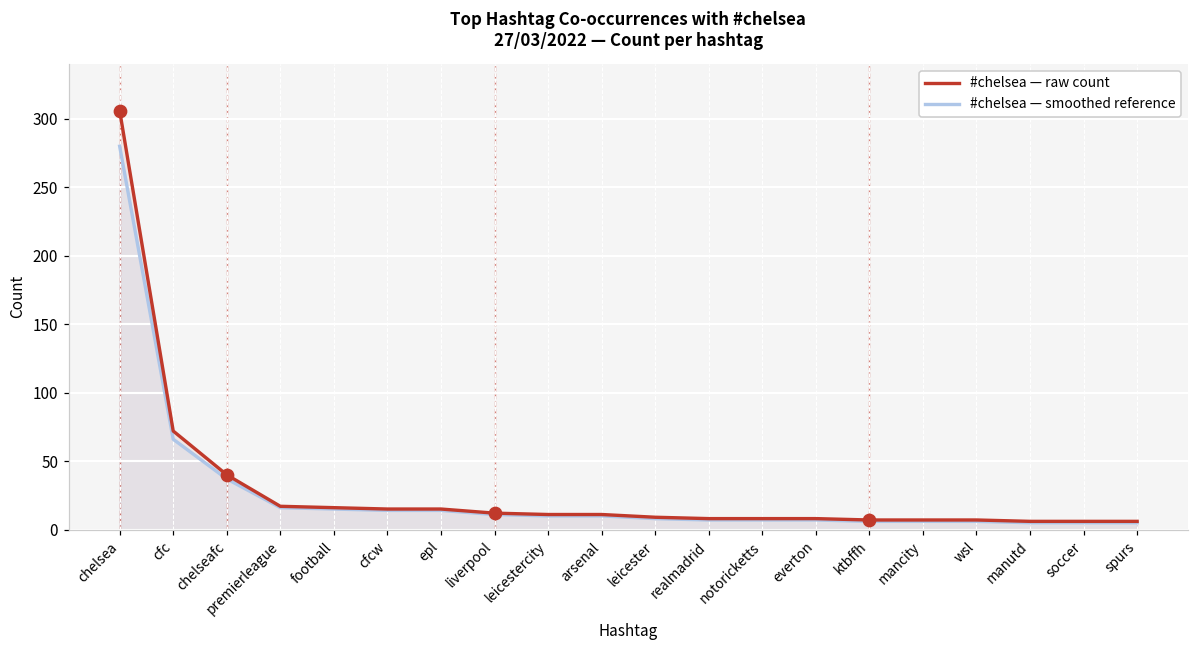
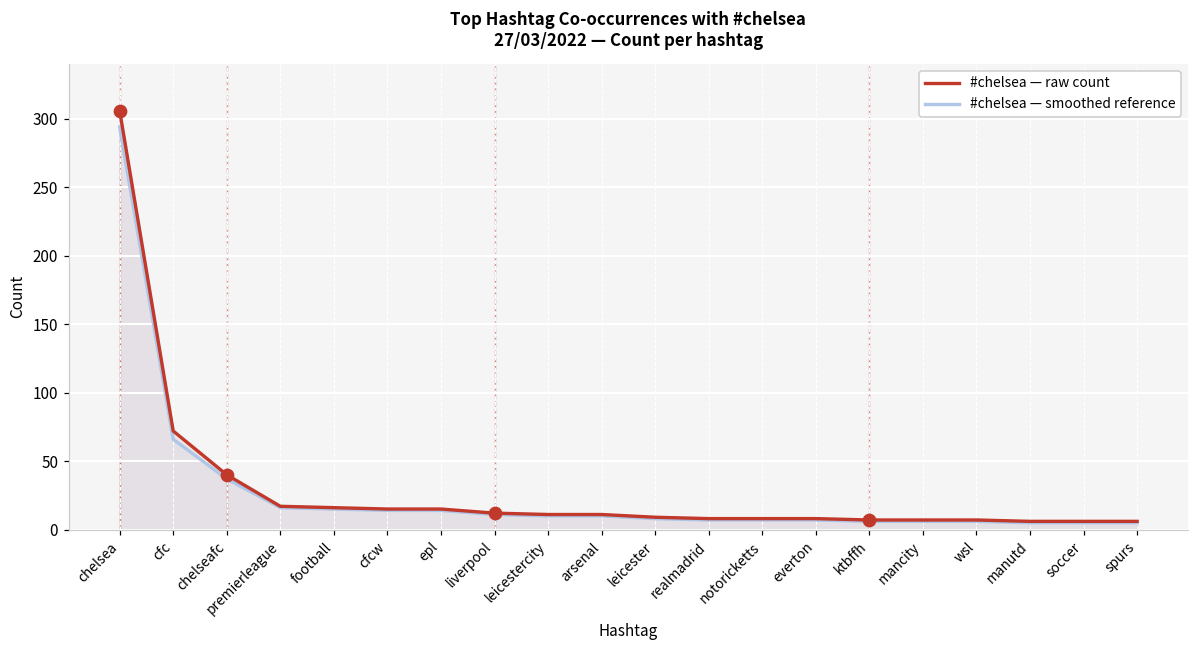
#chelsea — smoothed reference, chelsea: 280 -> 294
